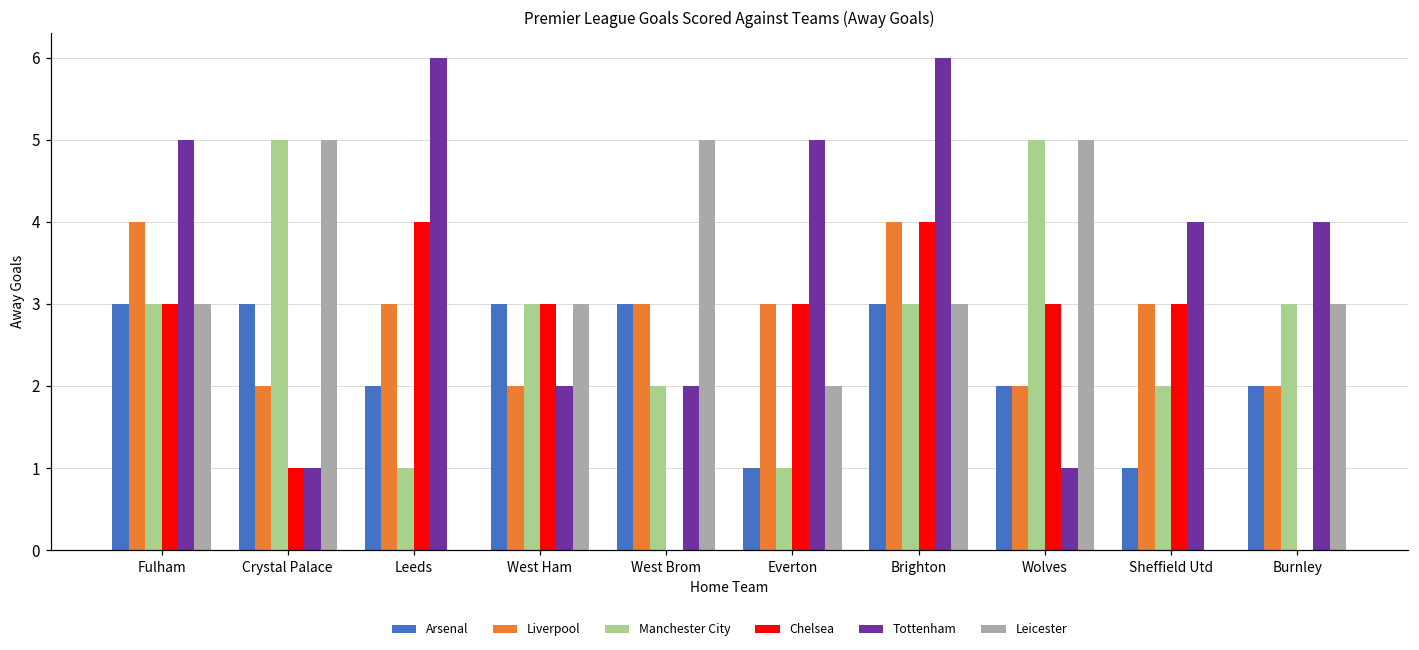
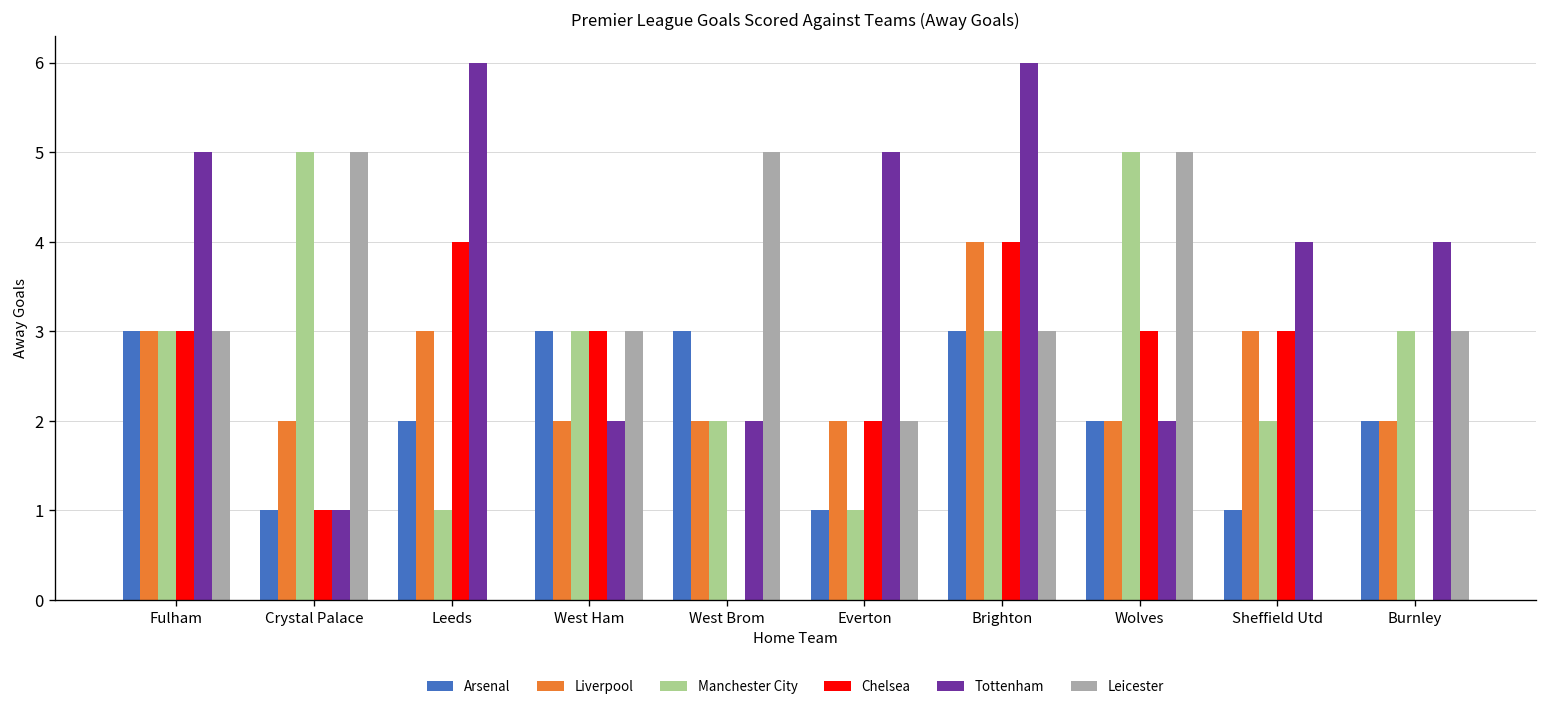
Liverpool, Fulham: 4 -> 3
Arsenal, Crystal Palace: 3 -> 1
Liverpool, West Brom: 3 -> 2
Liverpool, Everton: 3 -> 2
Chelsea, Everton: 3 -> 2
Tottenham, Wolves: 1 -> 2
